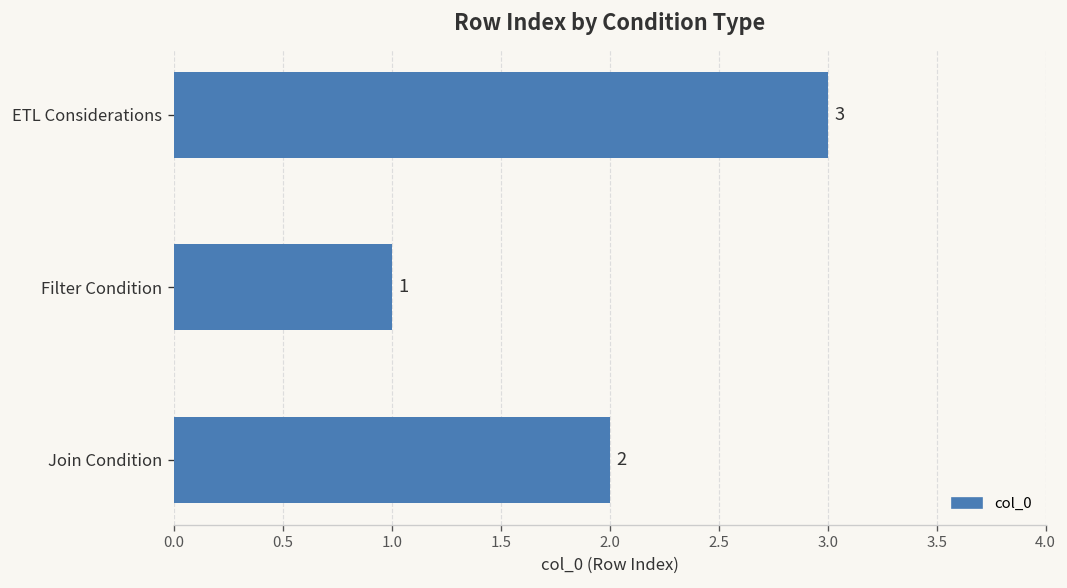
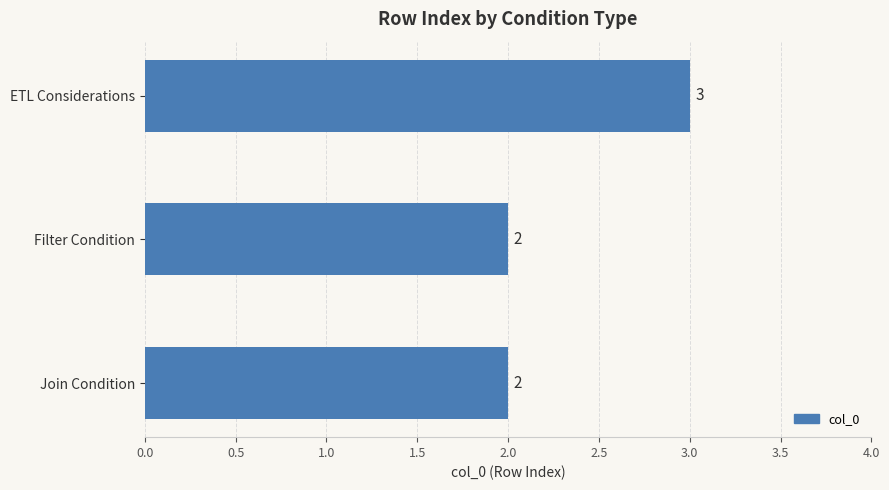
Filter Condition: 1 -> 2
